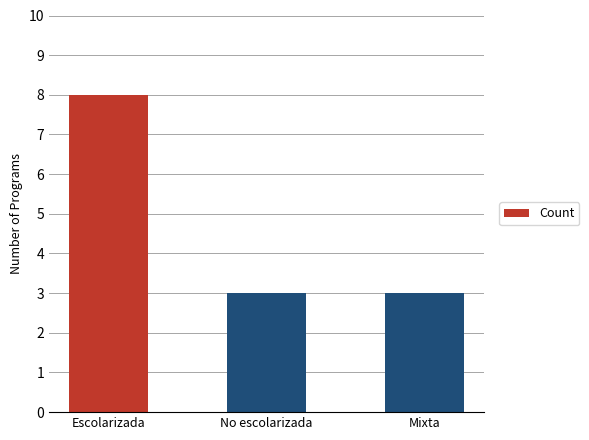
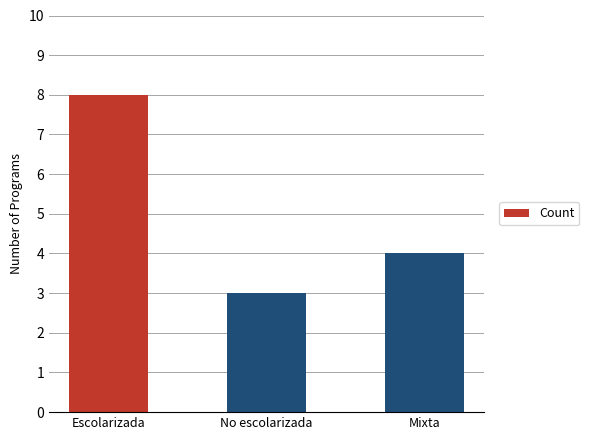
Mixta: 3 -> 4
